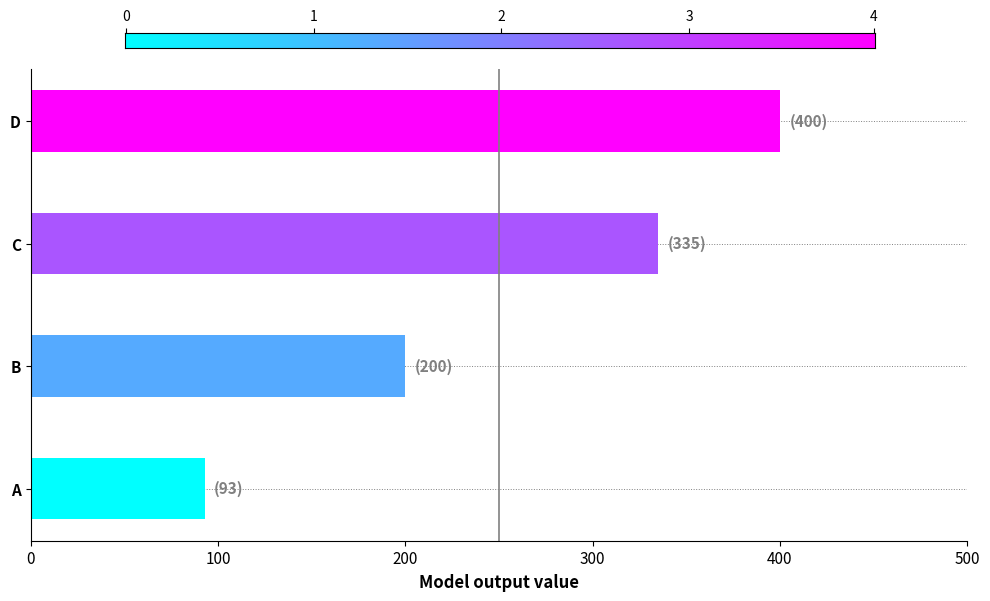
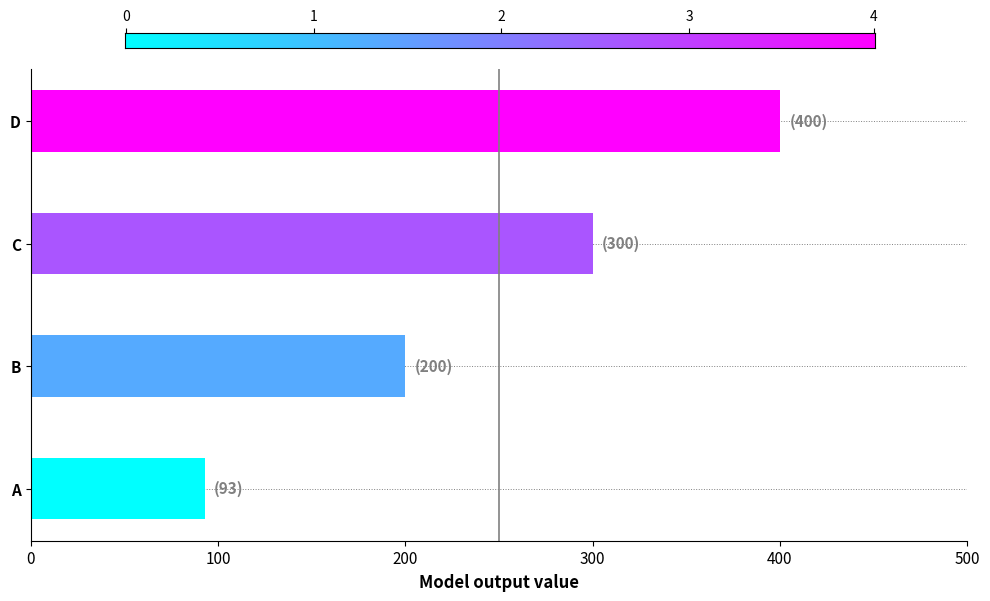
C: (335) -> (300)
